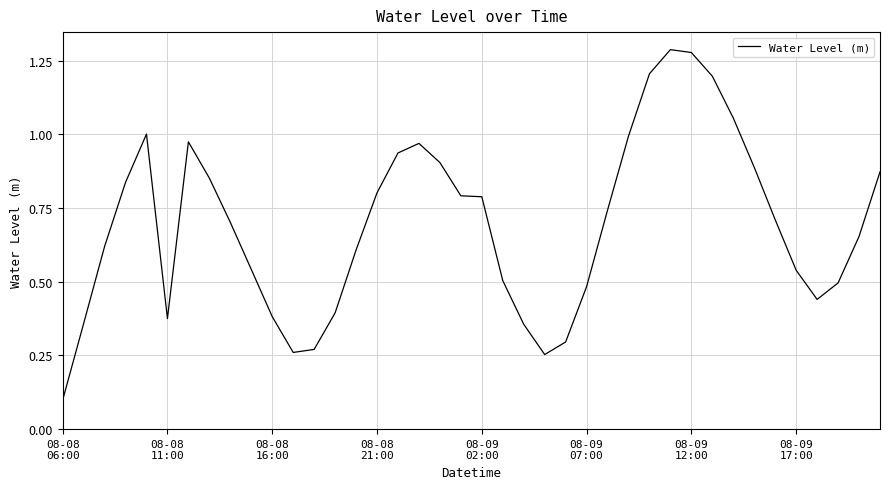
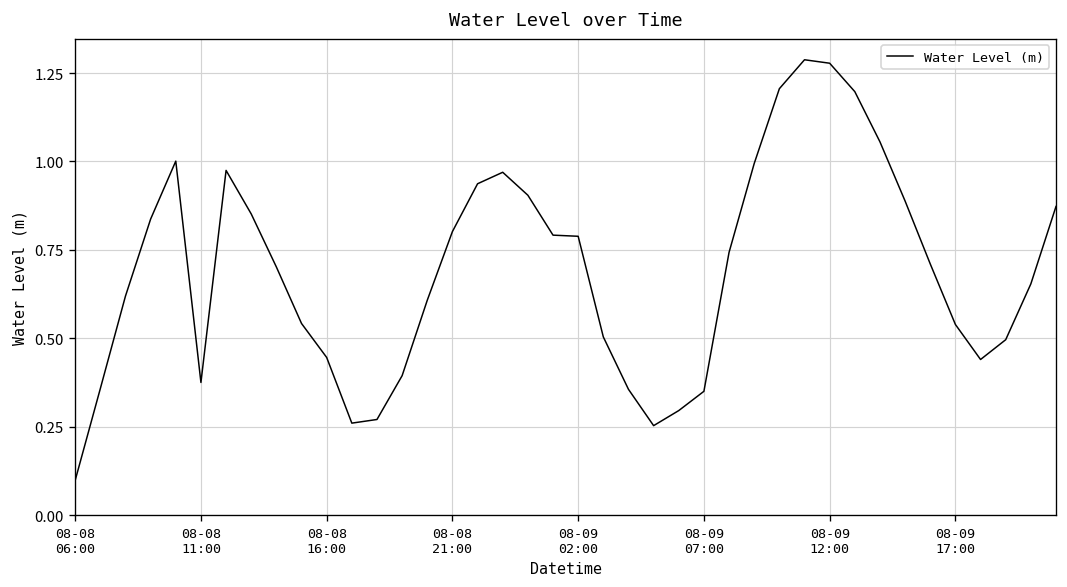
08-08 16:00: 0.38 -> 0.45
08-09 07:00: 0.48 -> 0.35
